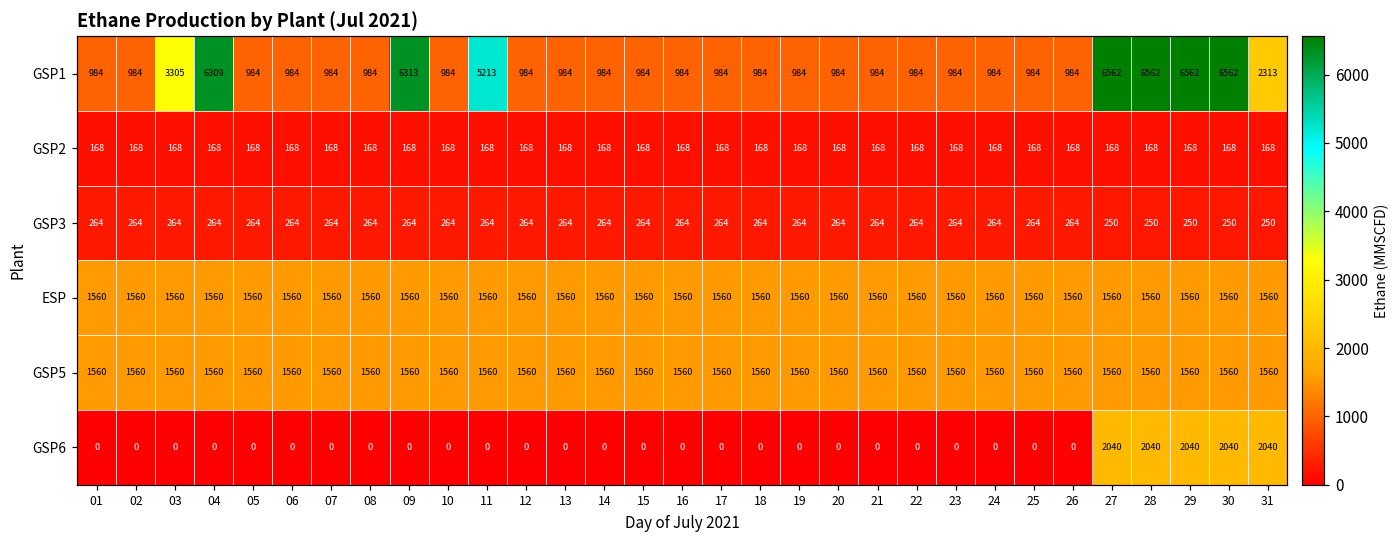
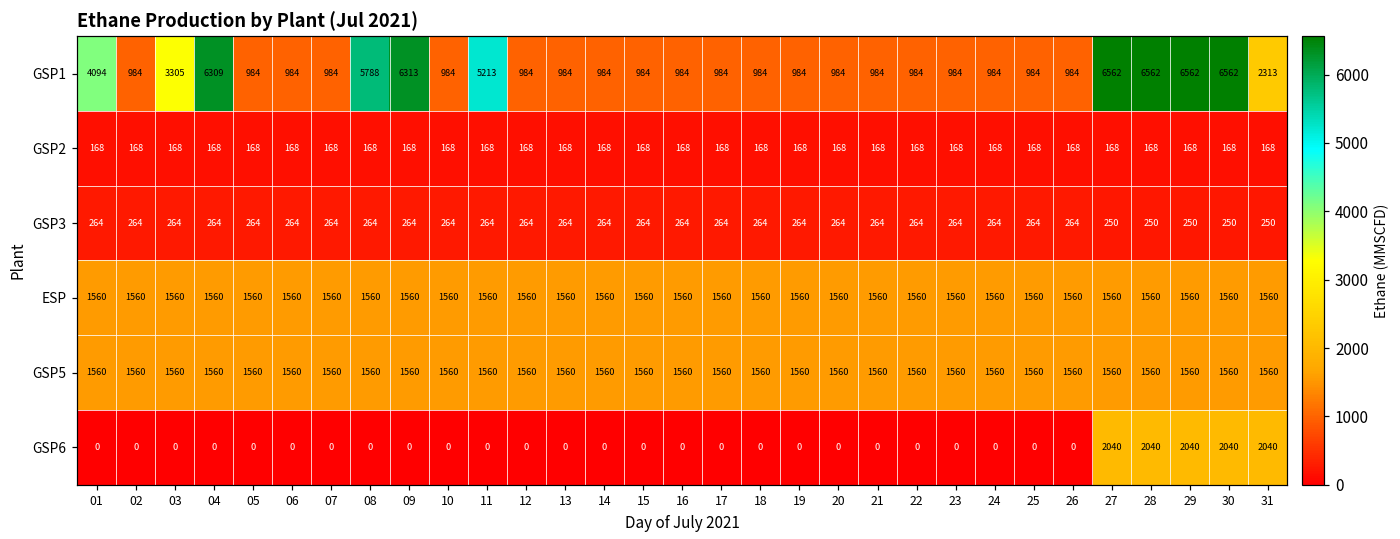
GSP1, 01: 984 -> 4094
GSP1, 08: 984 -> 5788
